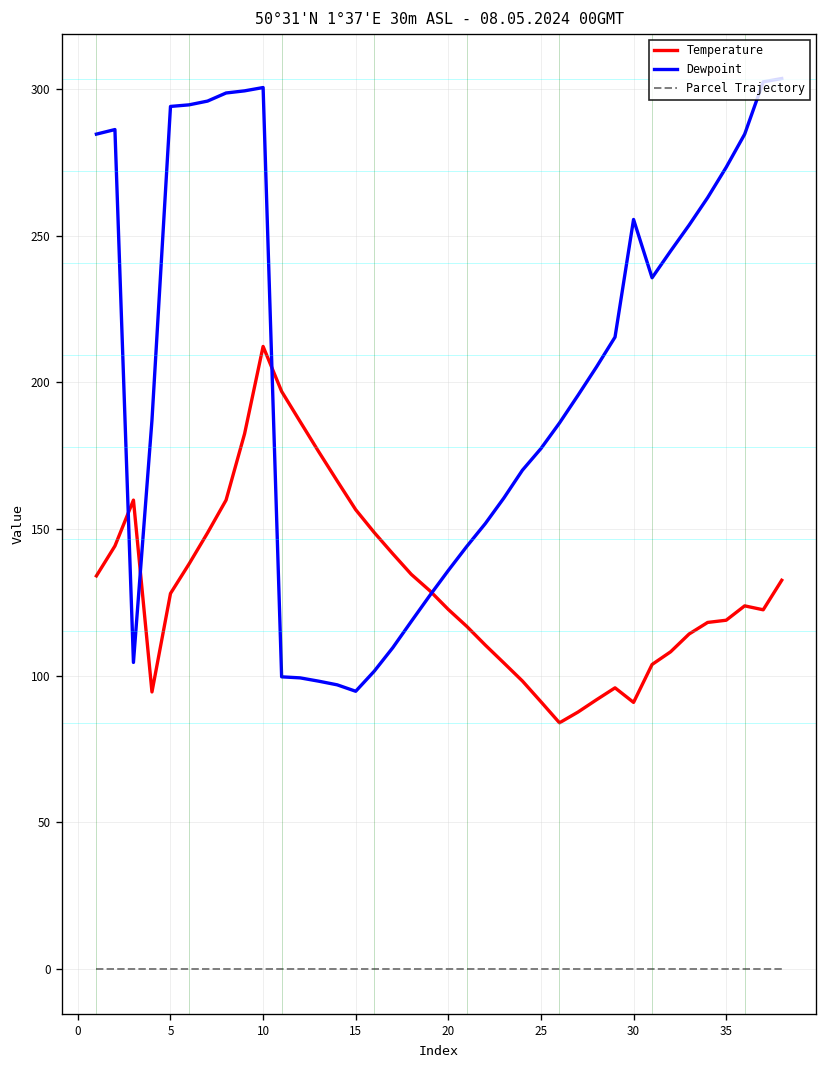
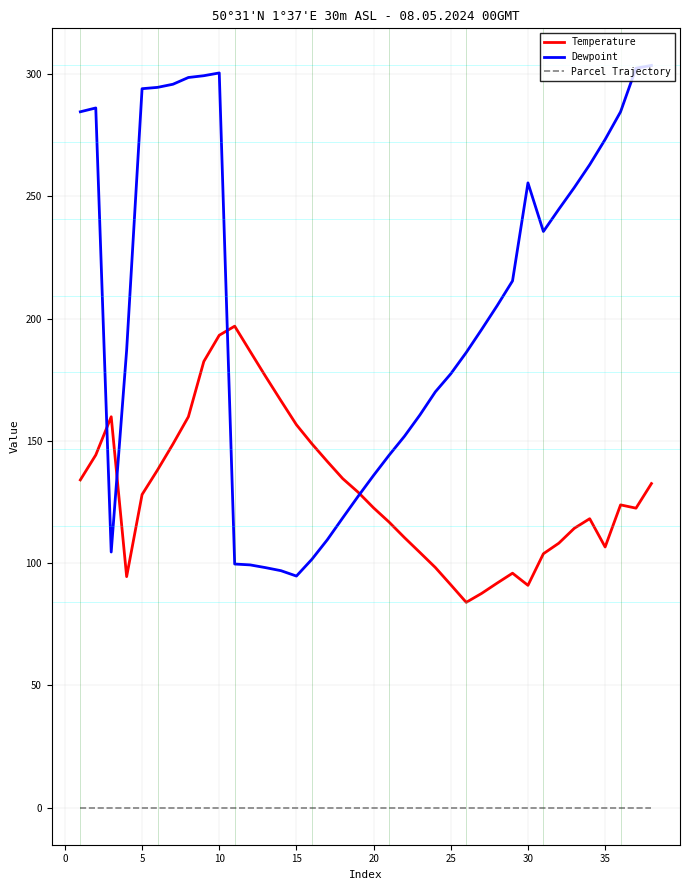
Temperature, 10: 212 -> 193
Temperature, 35: 119 -> 107
